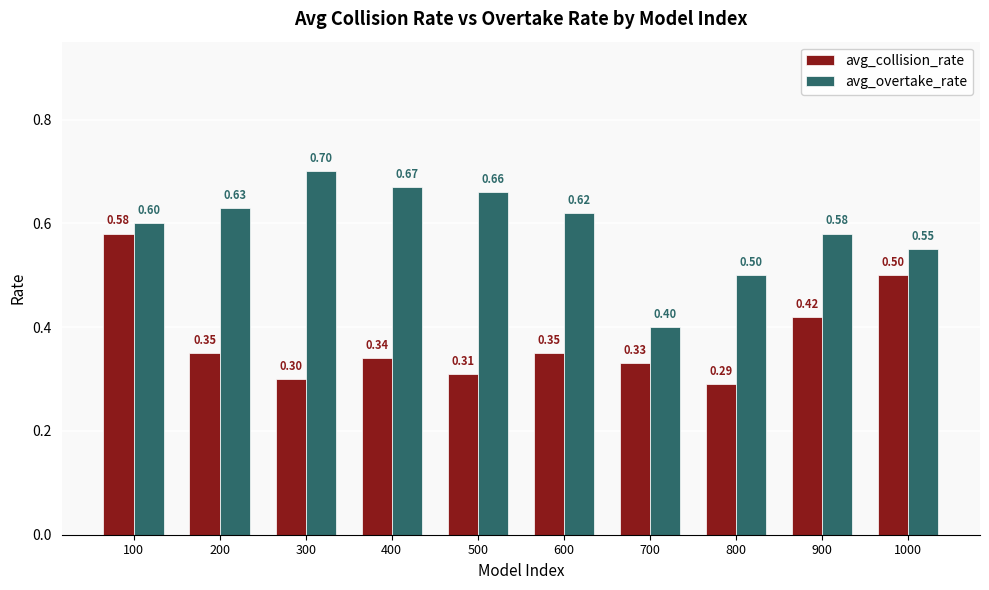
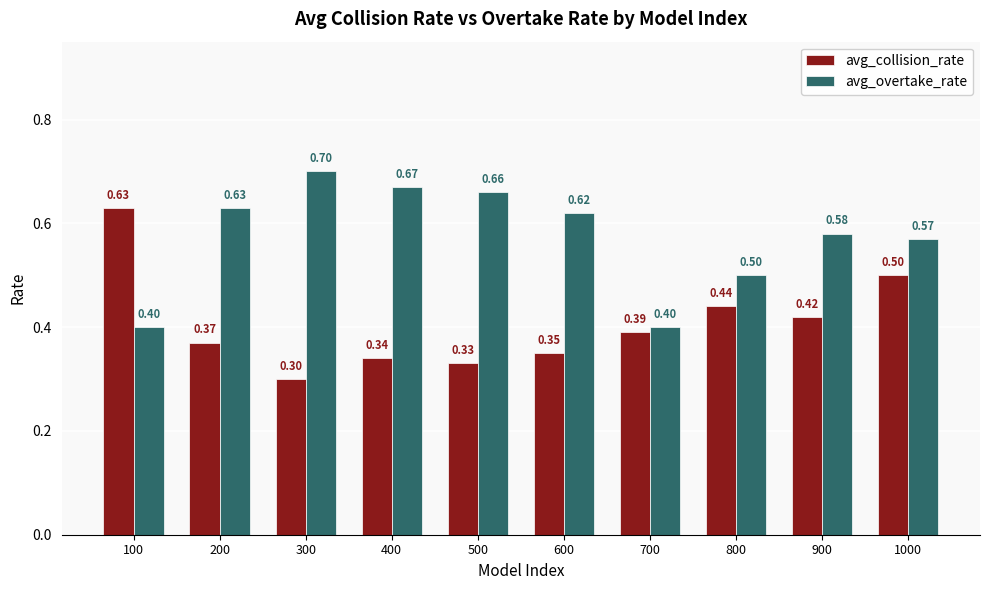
avg_collision_rate, 100: 0.58 -> 0.63
avg_overtake_rate, 100: 0.60 -> 0.40
avg_collision_rate, 200: 0.35 -> 0.37
avg_collision_rate, 500: 0.31 -> 0.33
avg_collision_rate, 700: 0.33 -> 0.39
avg_collision_rate, 800: 0.29 -> 0.44
avg_overtake_rate, 1000: 0.55 -> 0.57
